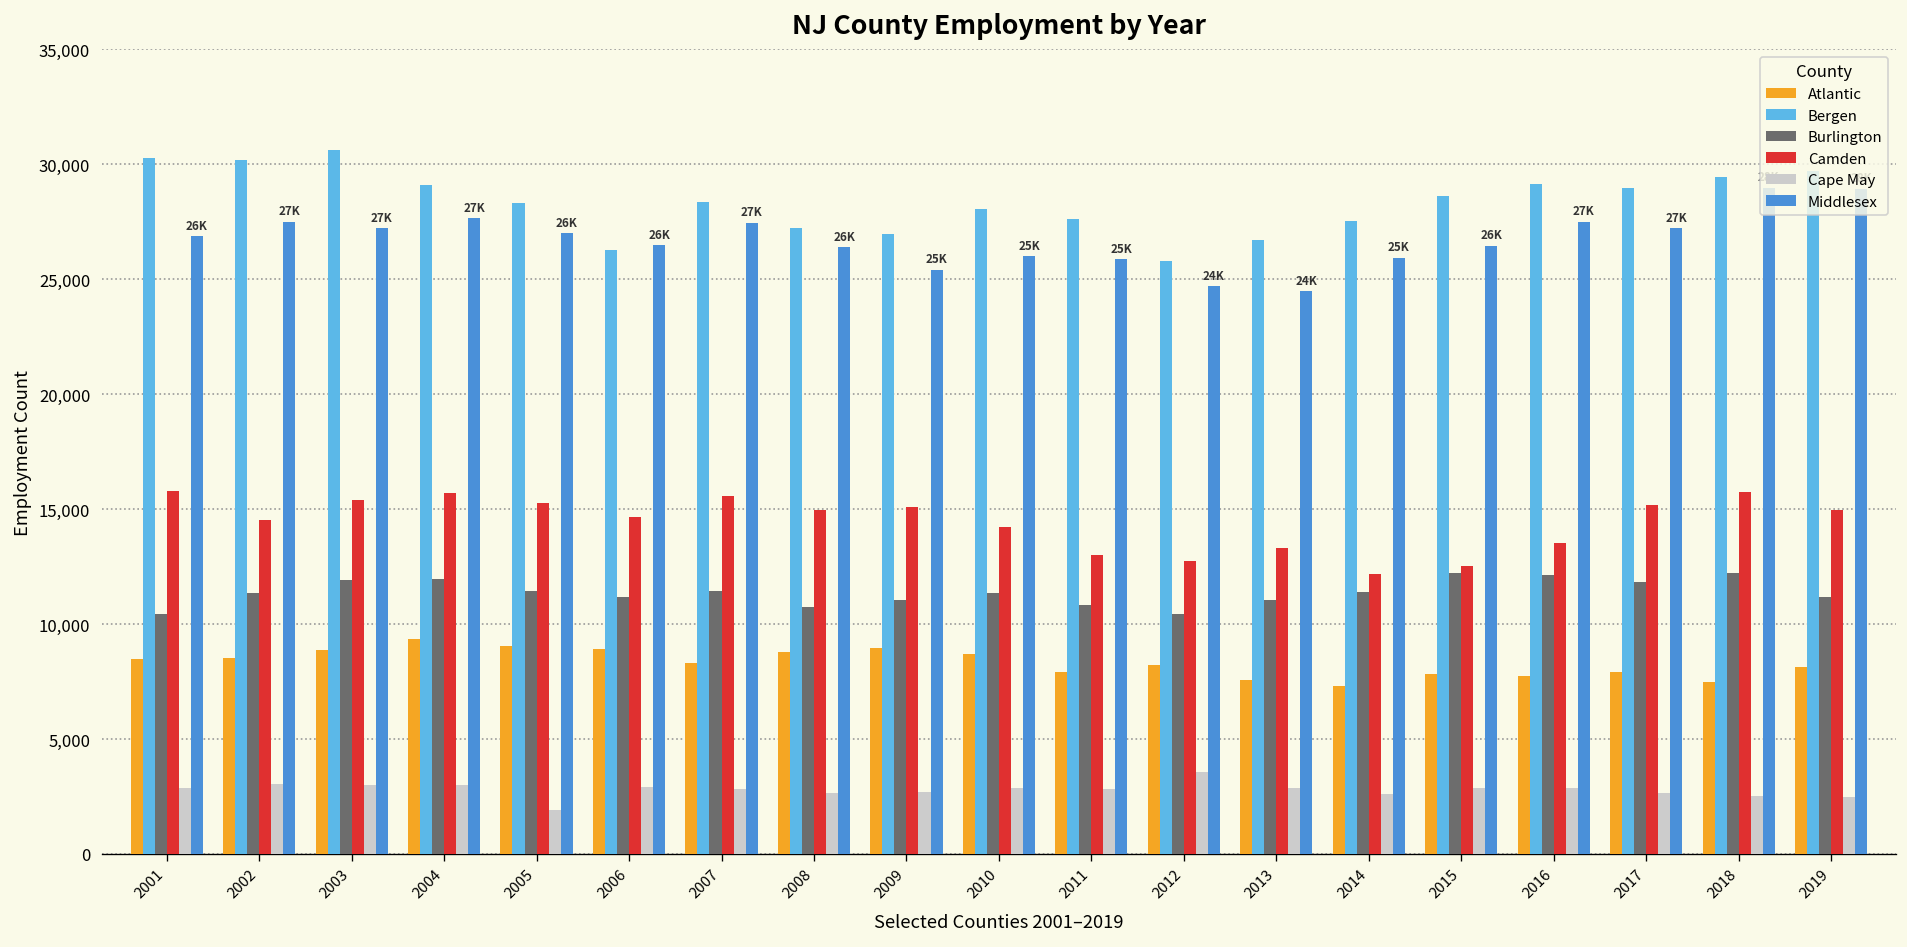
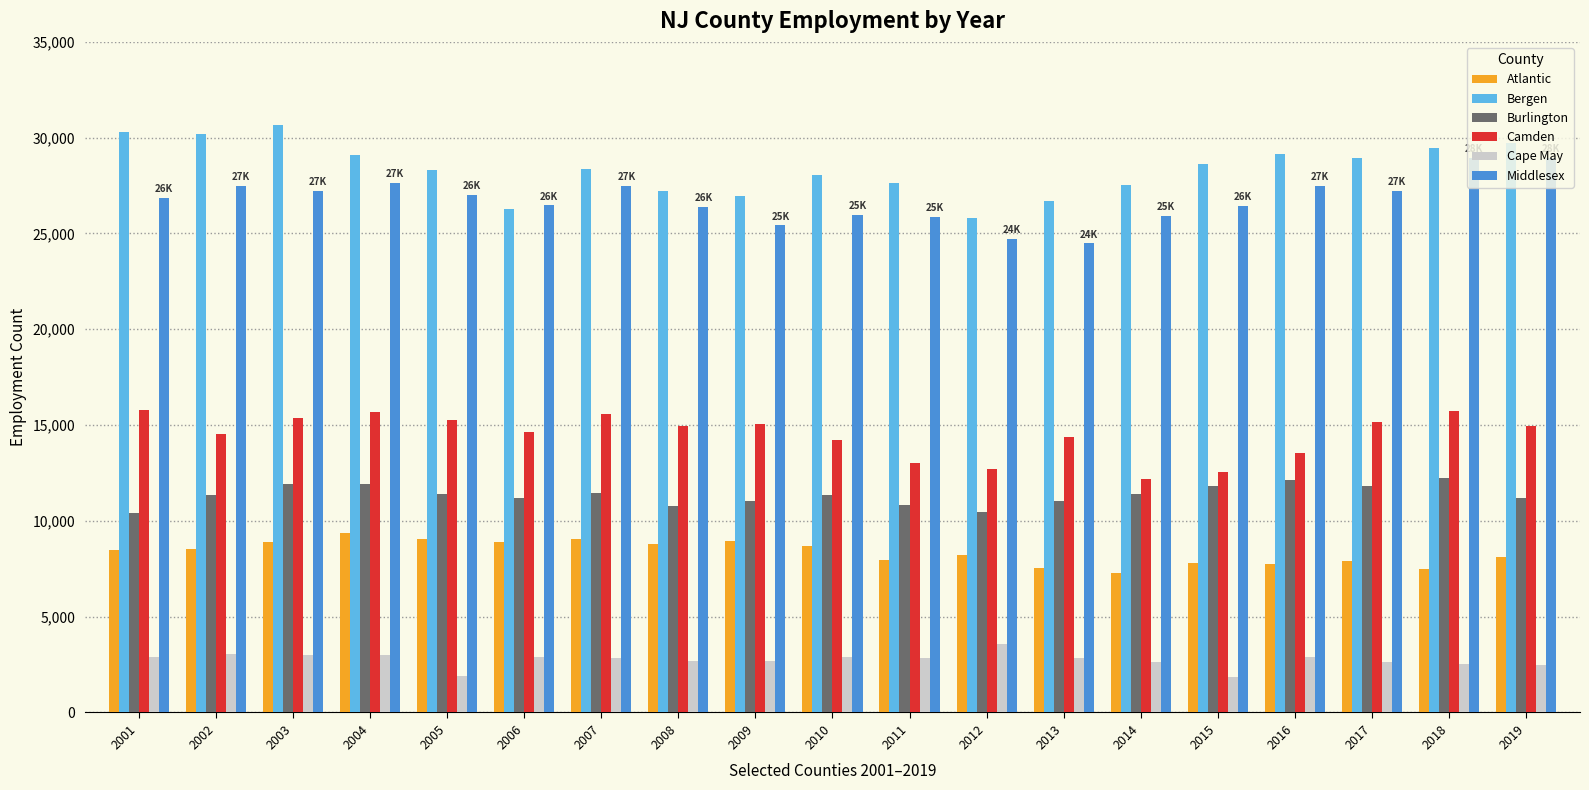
Atlantic, 2007: 8,300 -> 9,000
Camden, 2013: 13,300 -> 14,400
Burlington, 2015: 12,200 -> 11,800
Cape May, 2015: 2,900 -> 1,900
